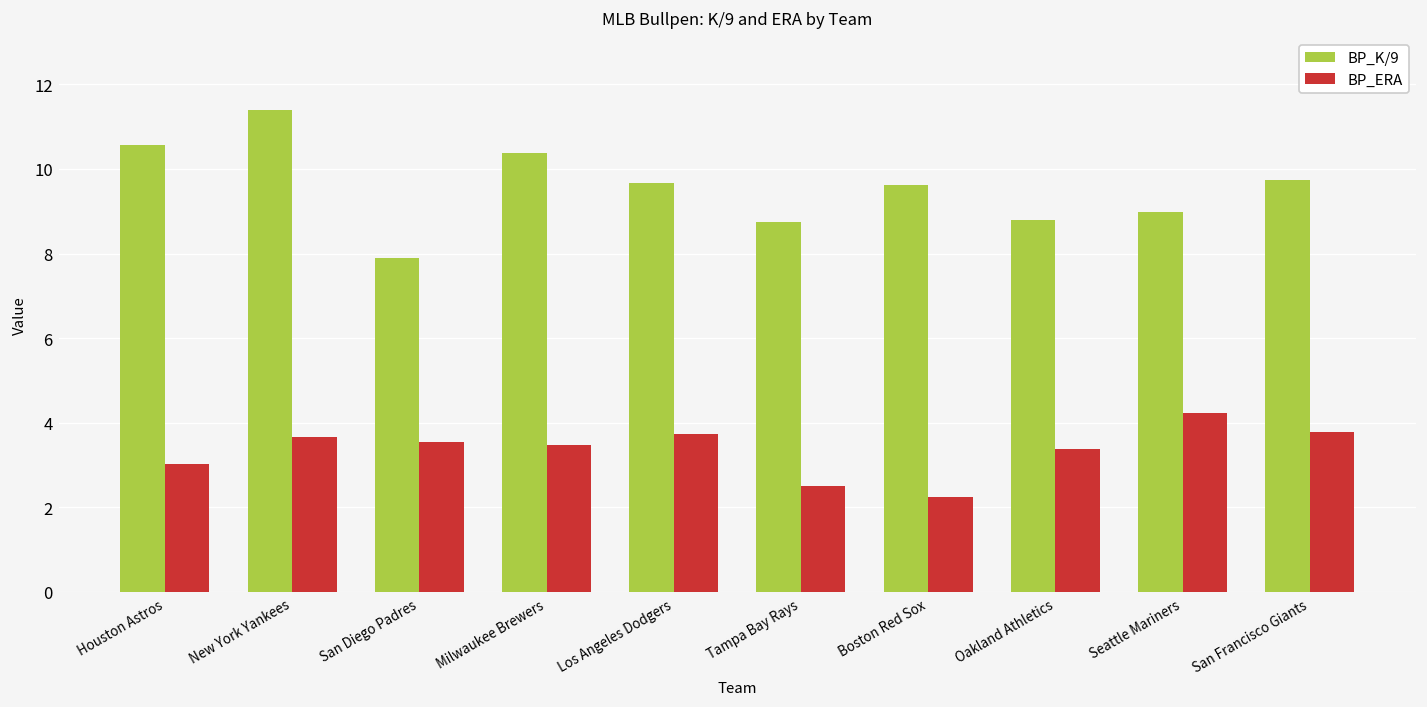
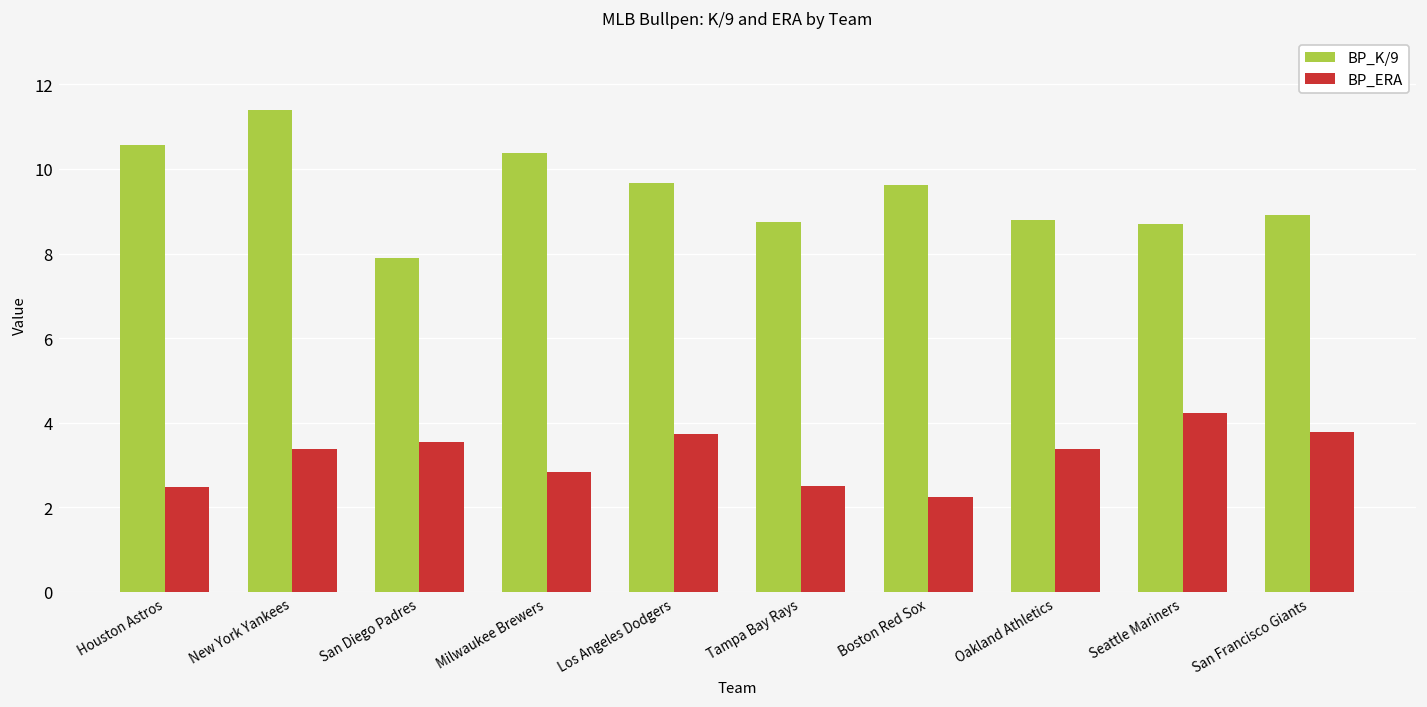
BP_ERA, Houston Astros: 3.0 -> 2.5
BP_ERA, New York Yankees: 3.7 -> 3.4
BP_ERA, Milwaukee Brewers: 3.5 -> 2.8
BP_K/9, Seattle Mariners: 9.0 -> 8.7
BP_K/9, San Francisco Giants: 9.8 -> 8.9
